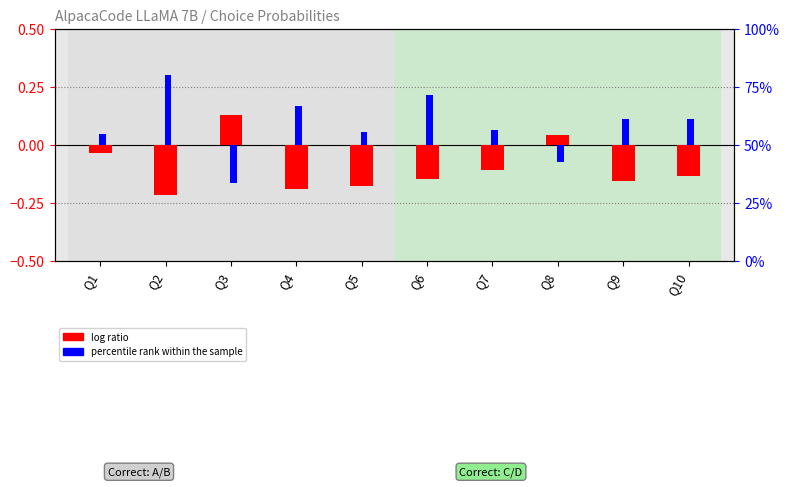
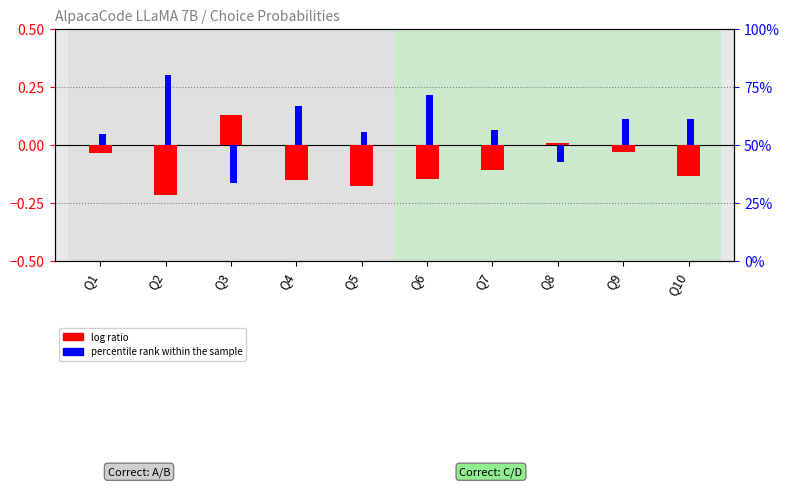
log ratio, Q4: -0.19 -> -0.15
log ratio, Q8: 0.04 -> 0.01
log ratio, Q9: -0.16 -> -0.03
